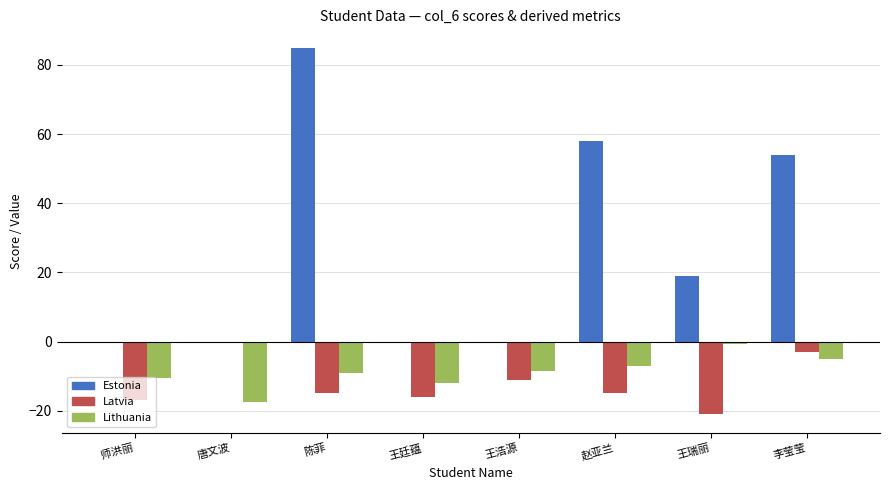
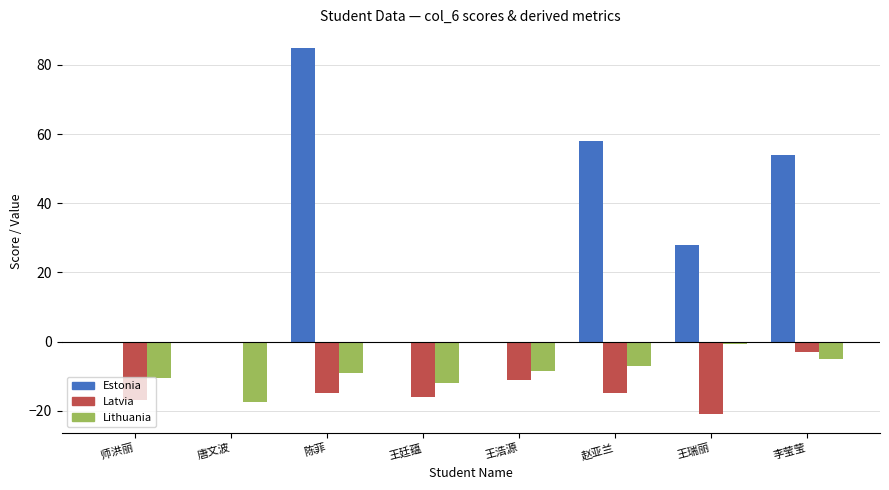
Estonia, 王瑞丽: 19 -> 28
